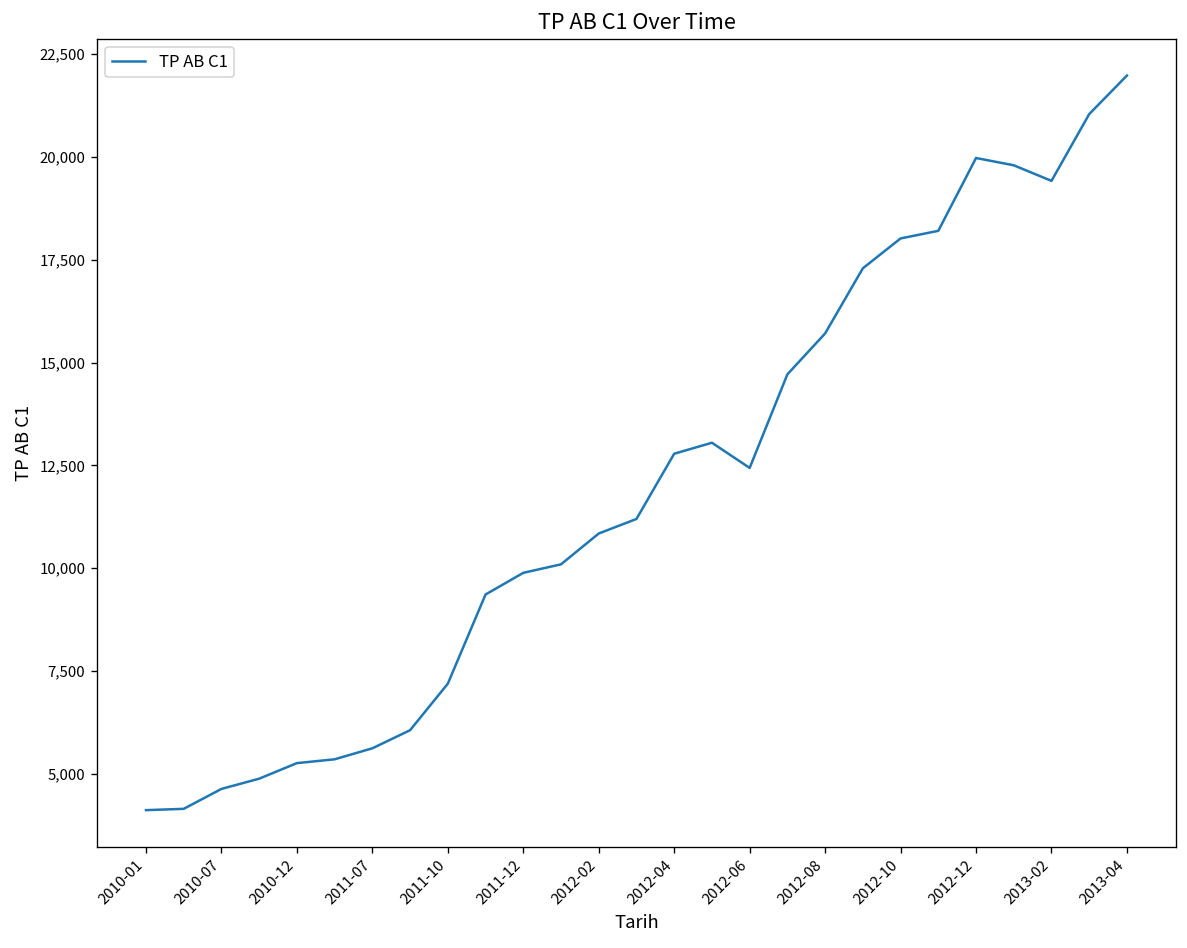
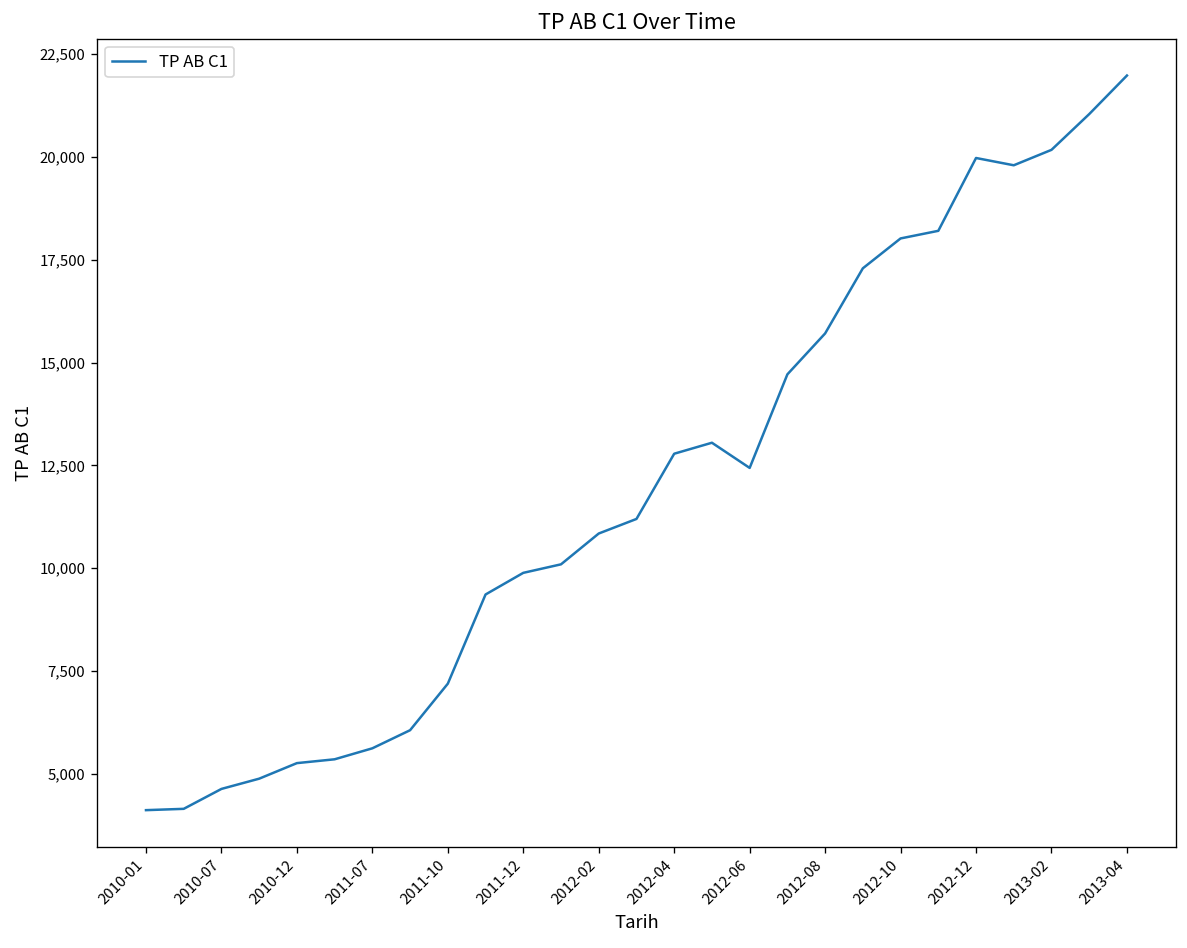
2013-02: 19,400 -> 20,200
